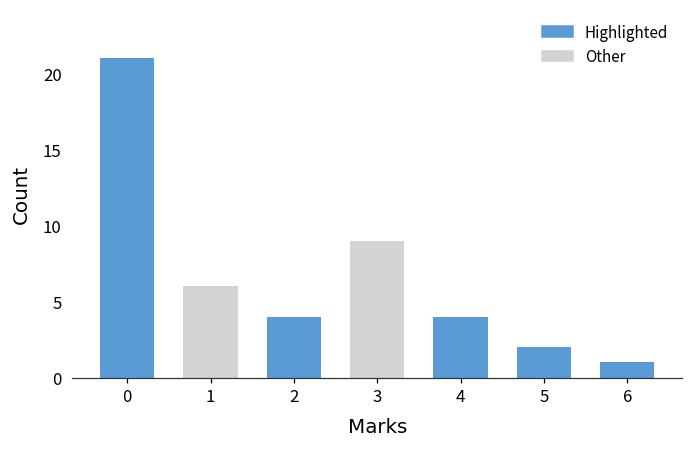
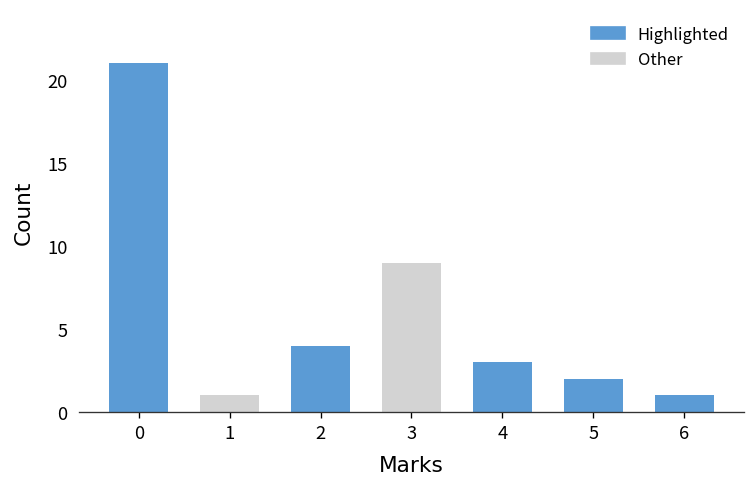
1: 6 -> 1
4: 4 -> 3
